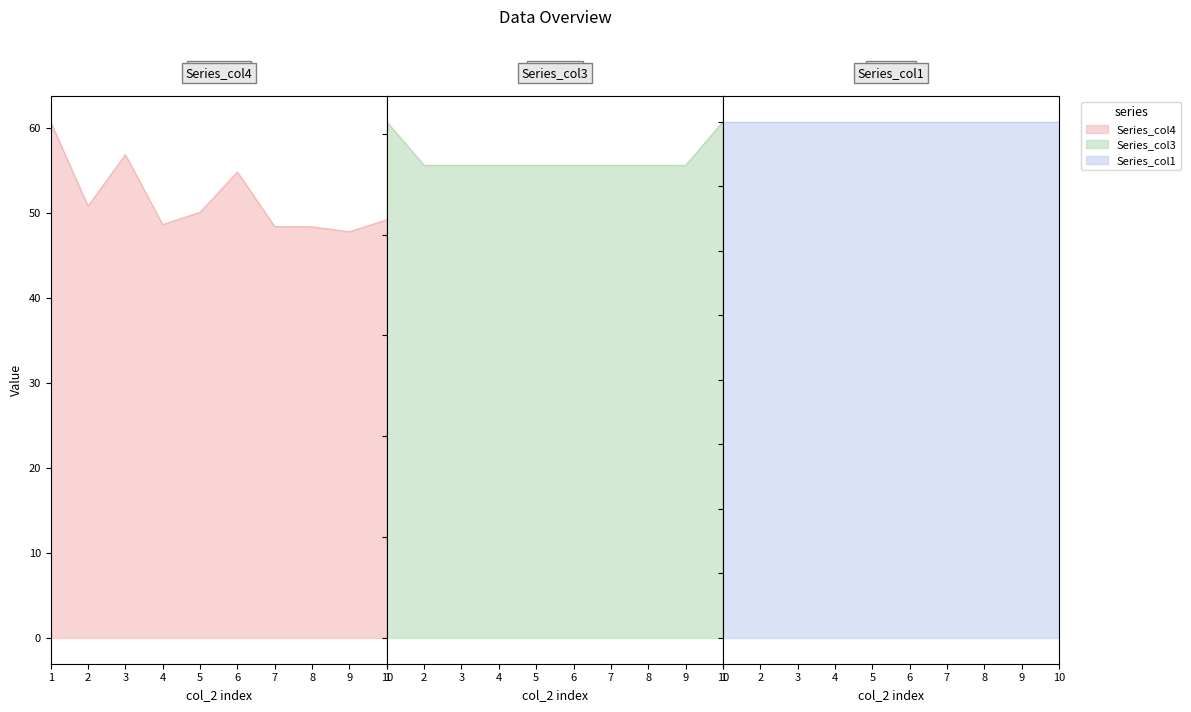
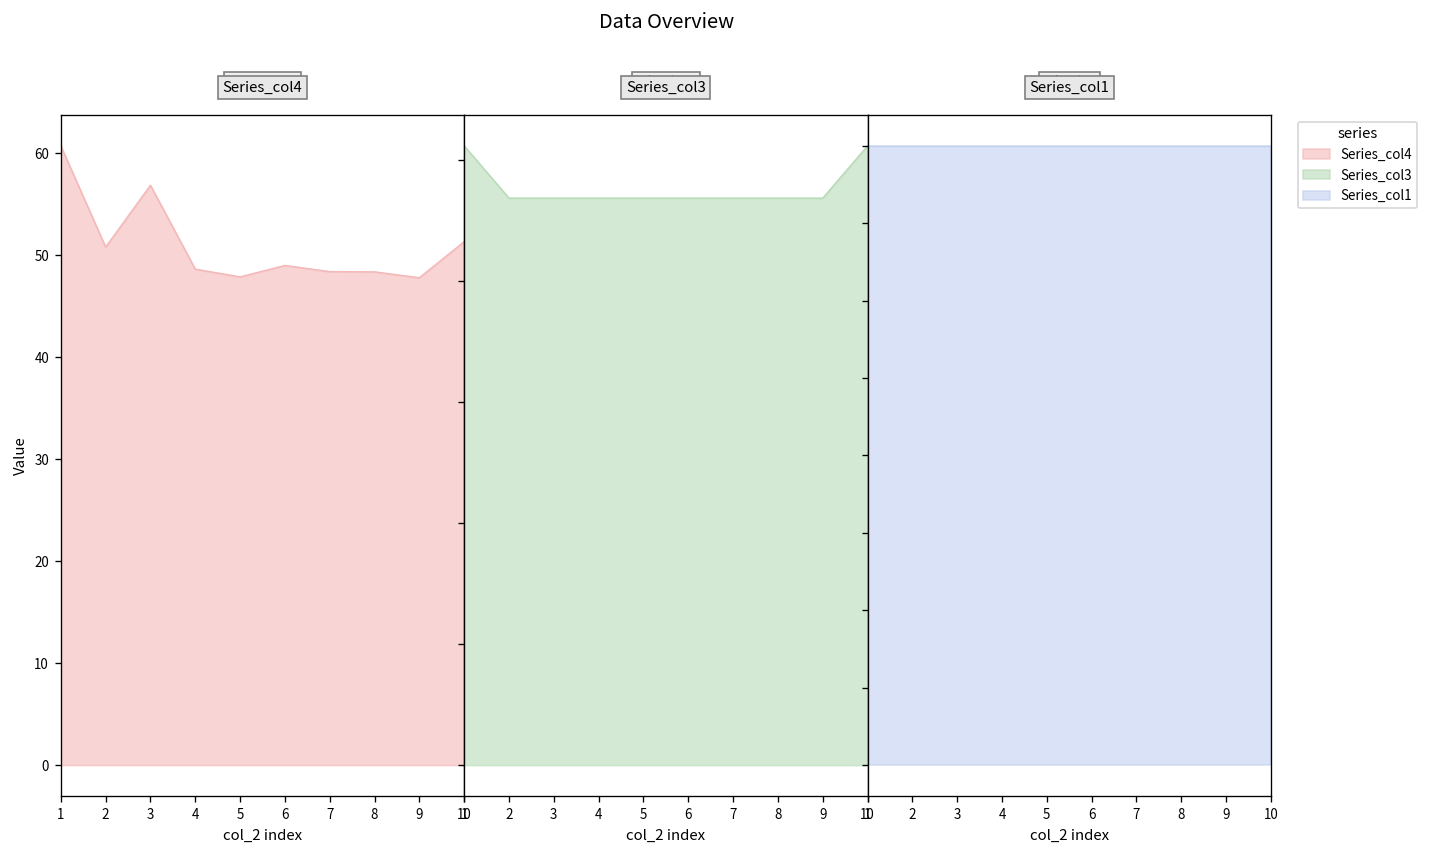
Series_col4, 5: 50 -> 48
Series_col4, 6: 55 -> 49
Series_col4, 10: 49 -> 51
